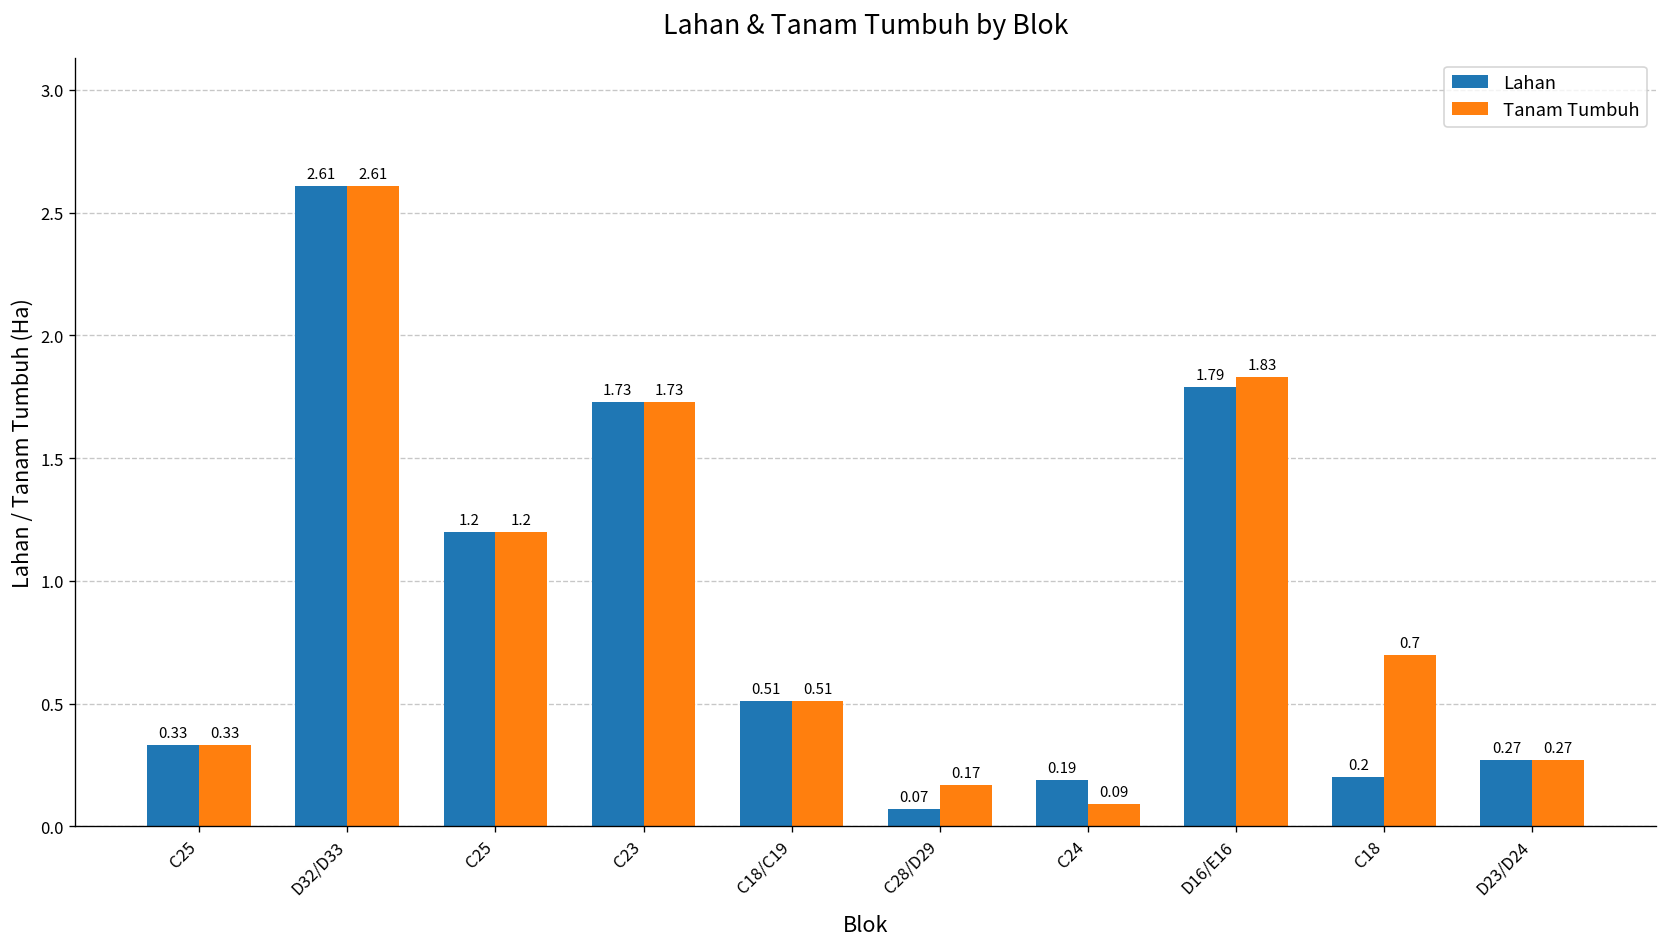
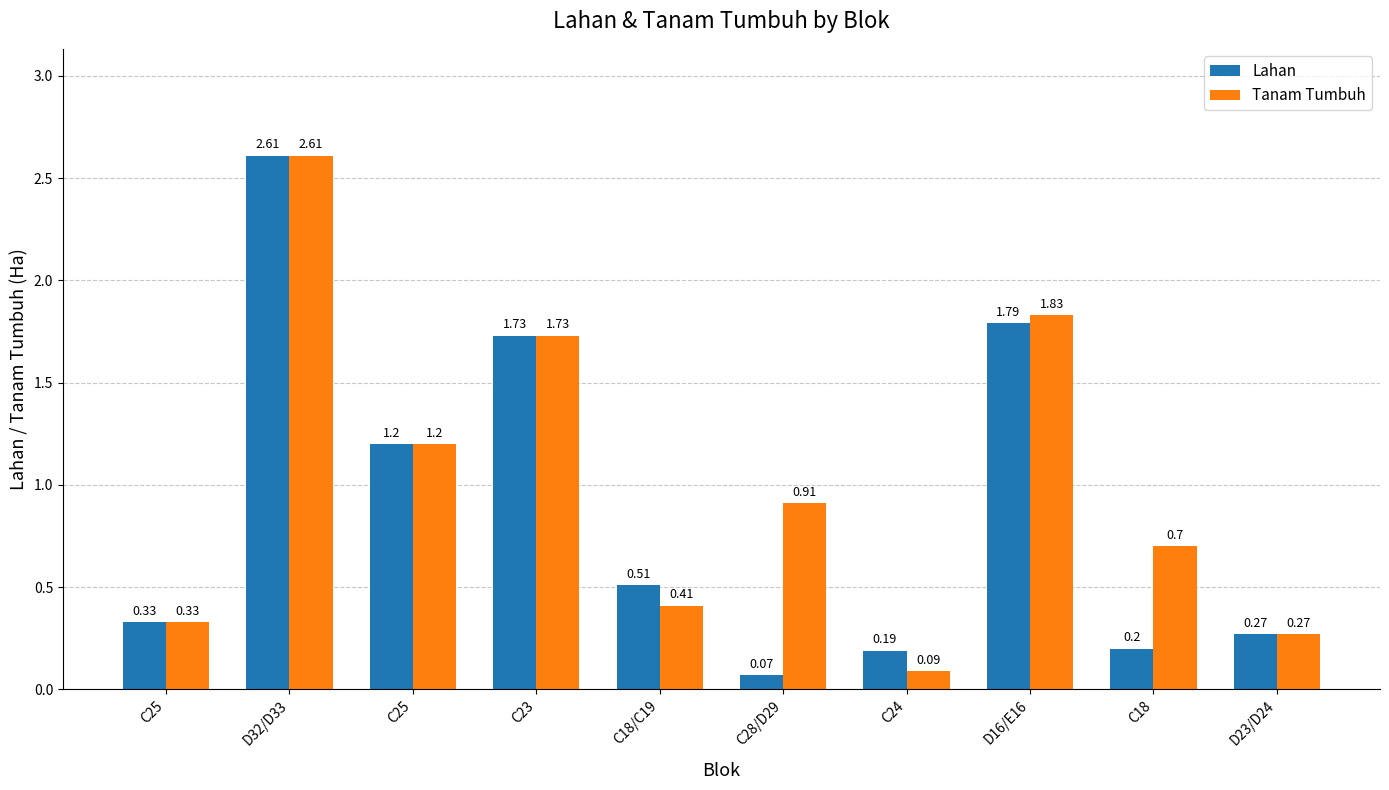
Tanam Tumbuh, C18/C19: 0.51 -> 0.41
Tanam Tumbuh, C28/D29: 0.17 -> 0.91
